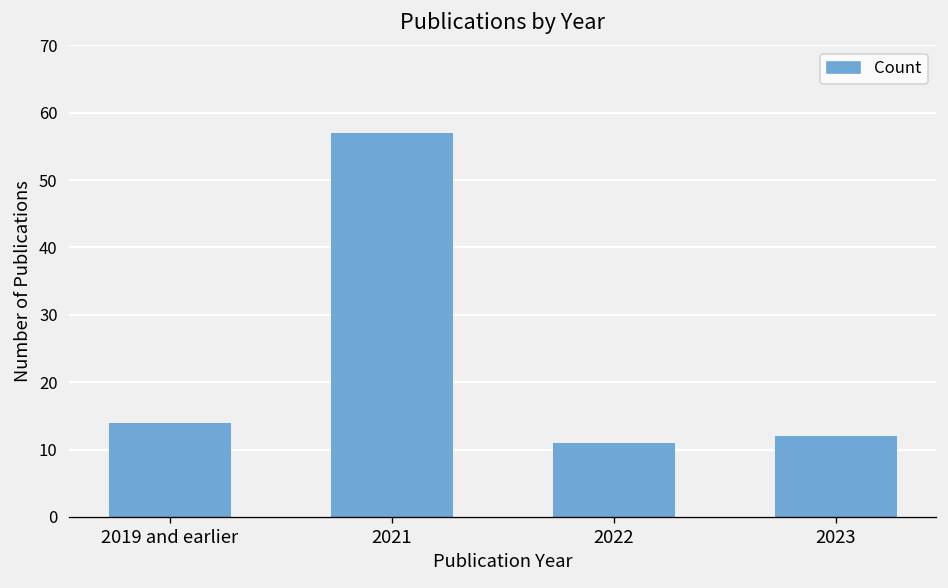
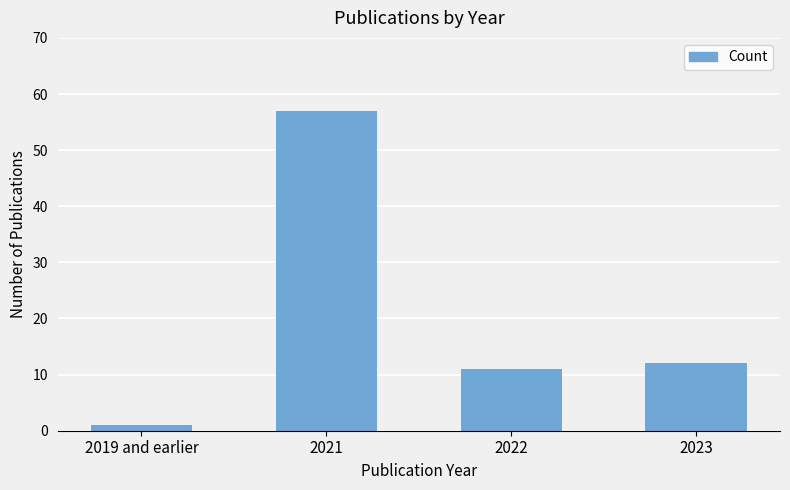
2019 and earlier: 14 -> 1
